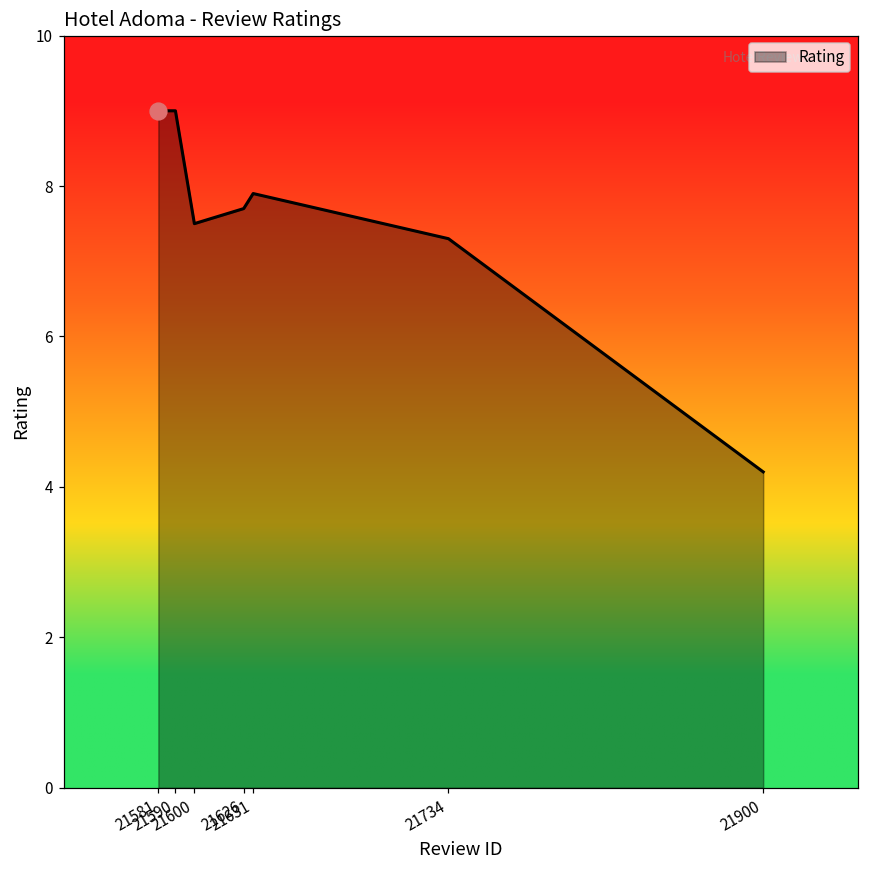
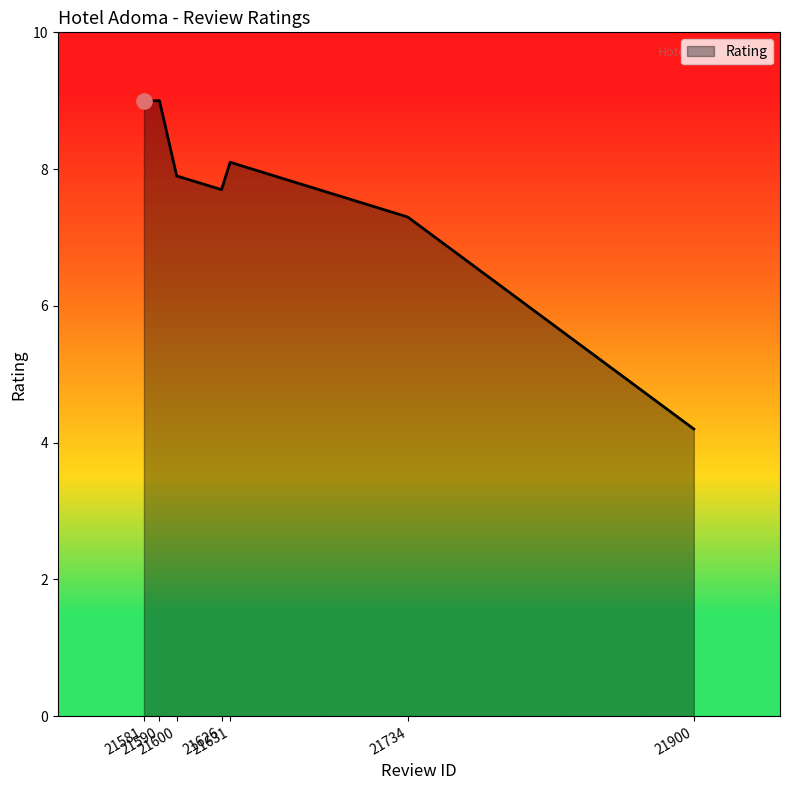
Rating, 21600: 7.5 -> 7.9
Rating, 21631: 7.9 -> 8.1
